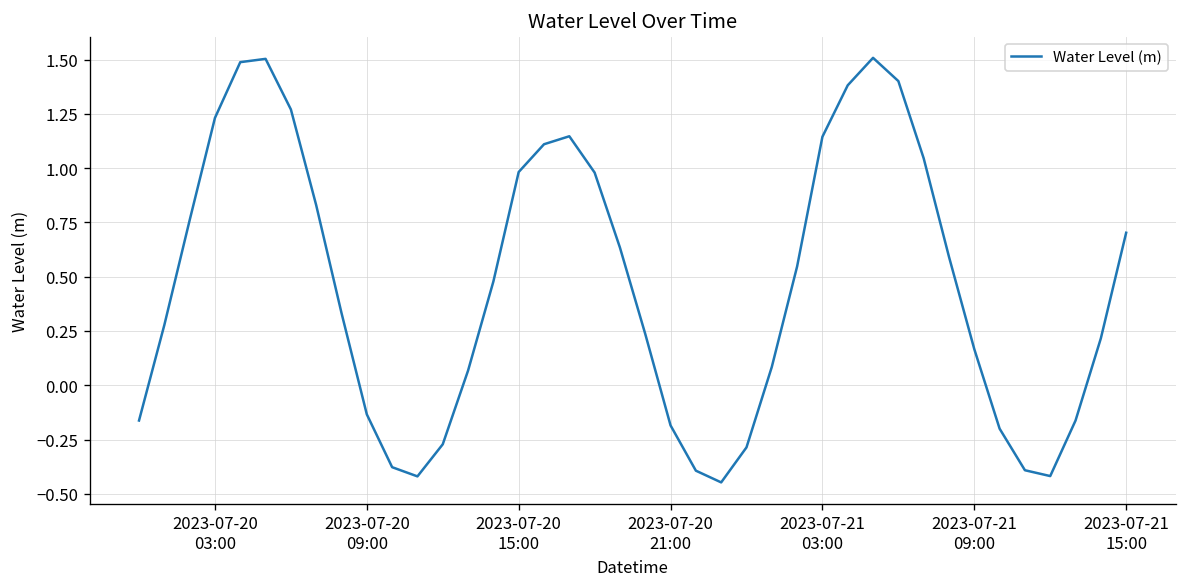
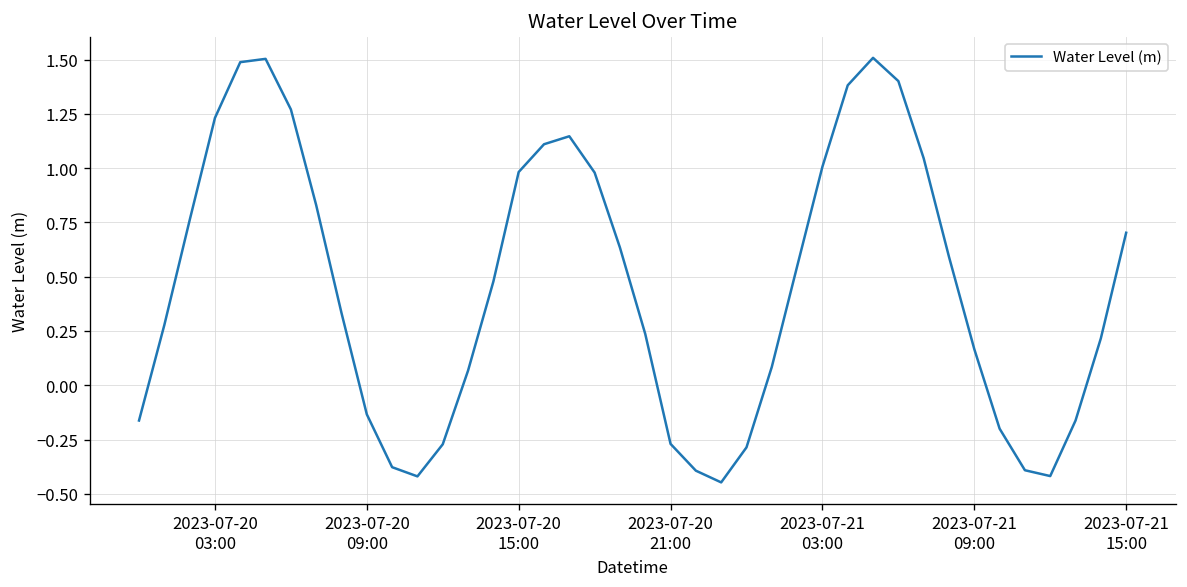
2023-07-20 21:00: -0.18 -> -0.27
2023-07-21 03:00: 1.14 -> 1.01
